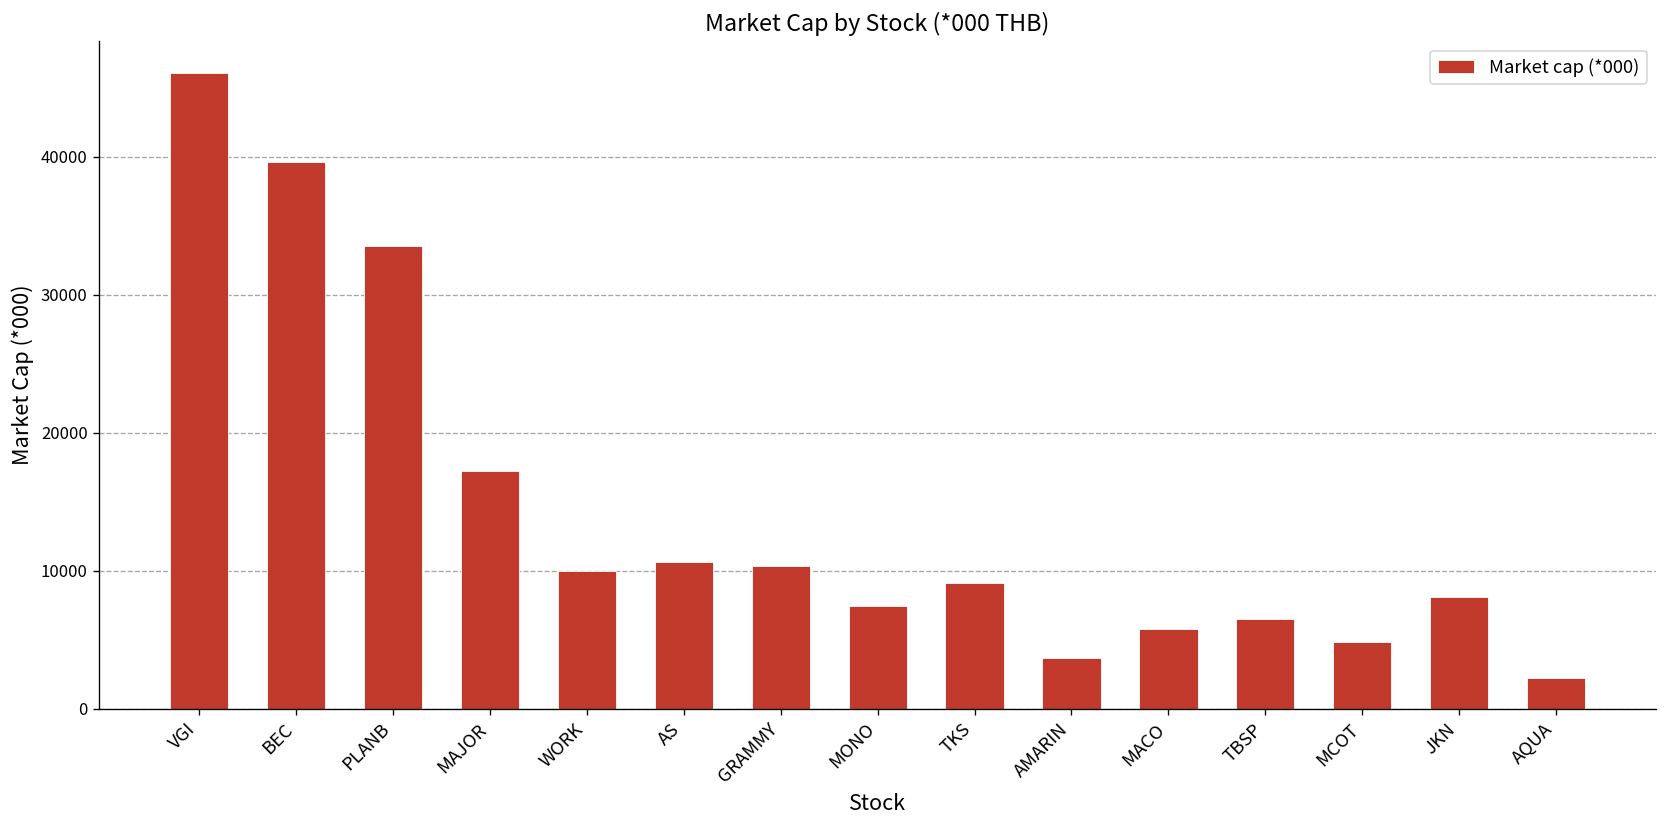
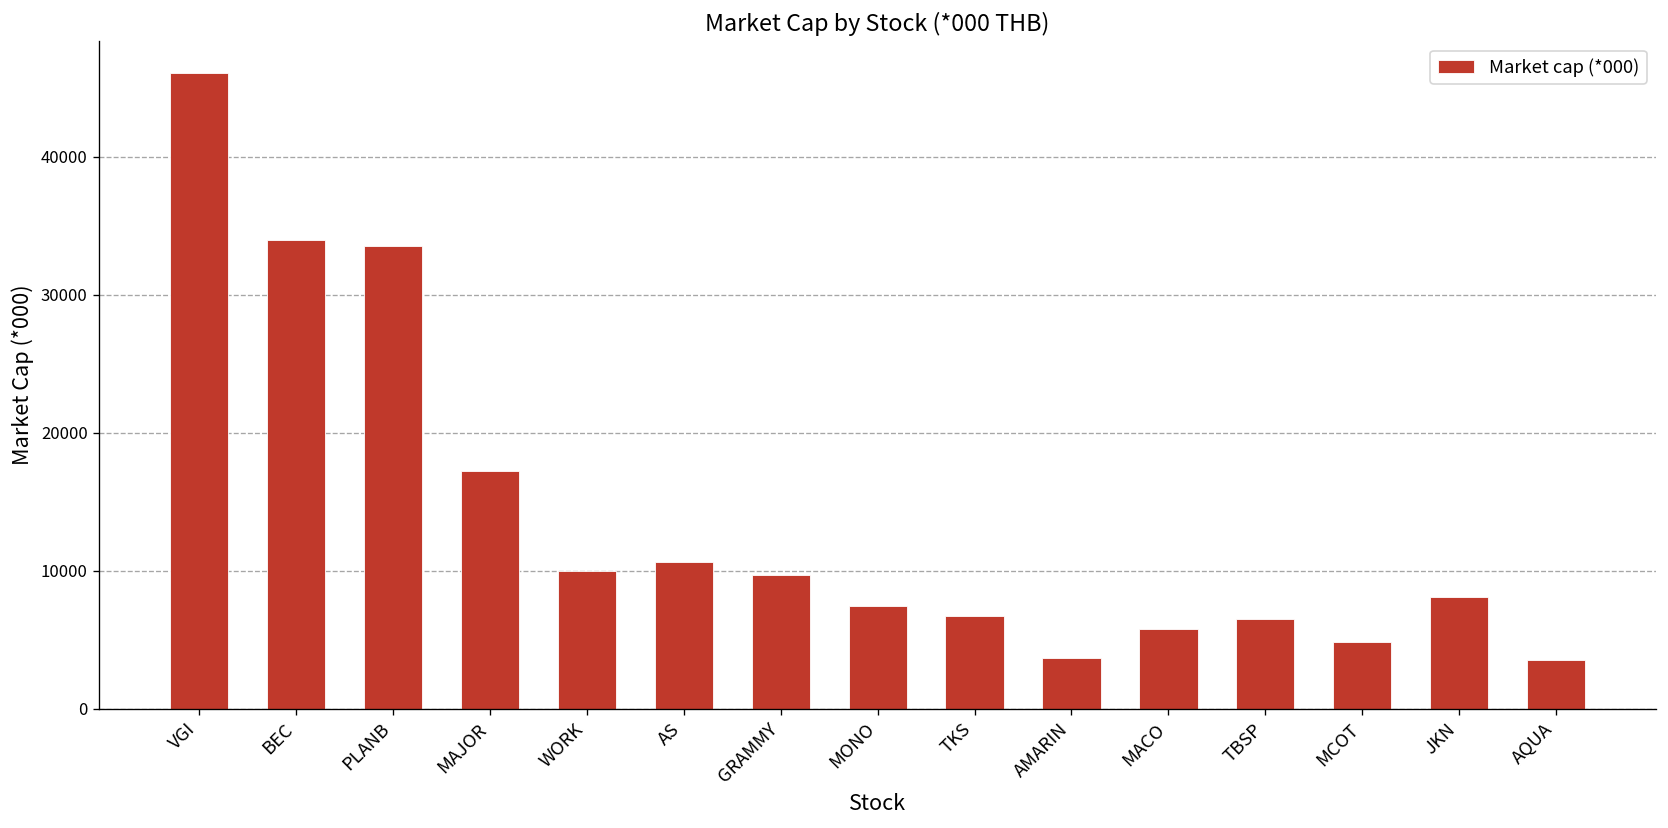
BEC: 39600 -> 34000
GRAMMY: 10400 -> 9700
TKS: 9100 -> 6700
AQUA: 2200 -> 3500
